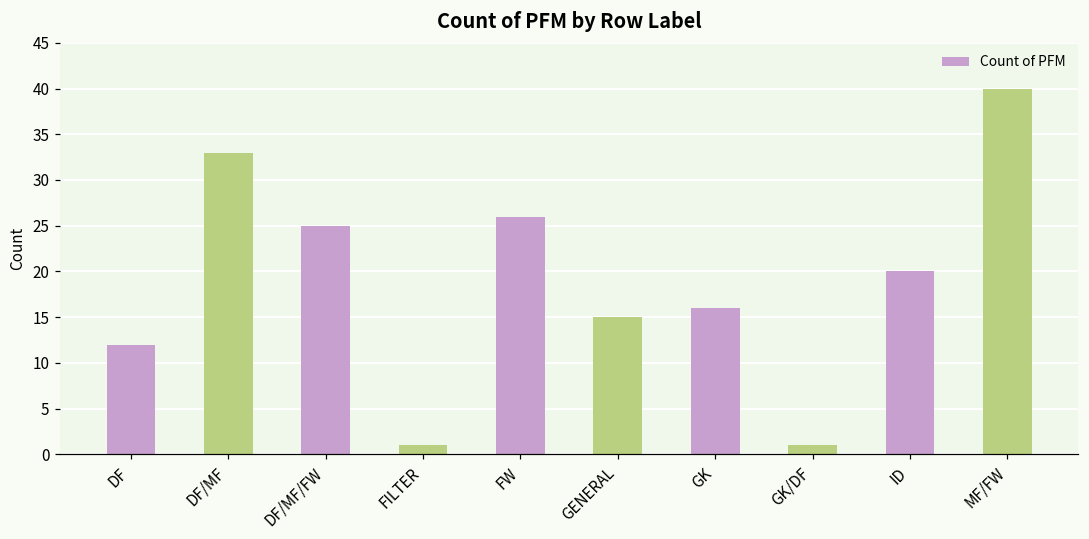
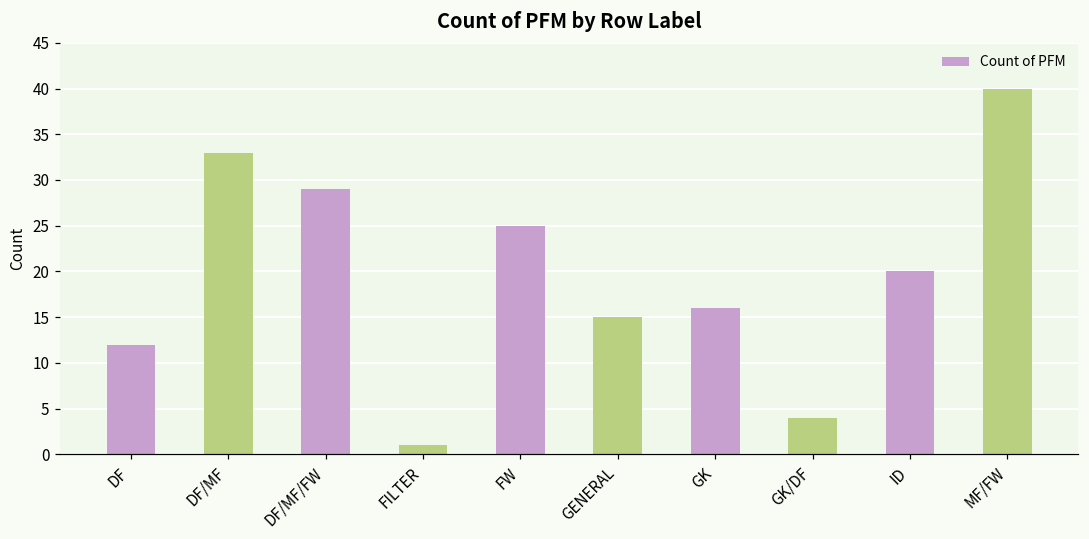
DF/MF/FW: 25 -> 29
FW: 26 -> 25
GK/DF: 1 -> 4
